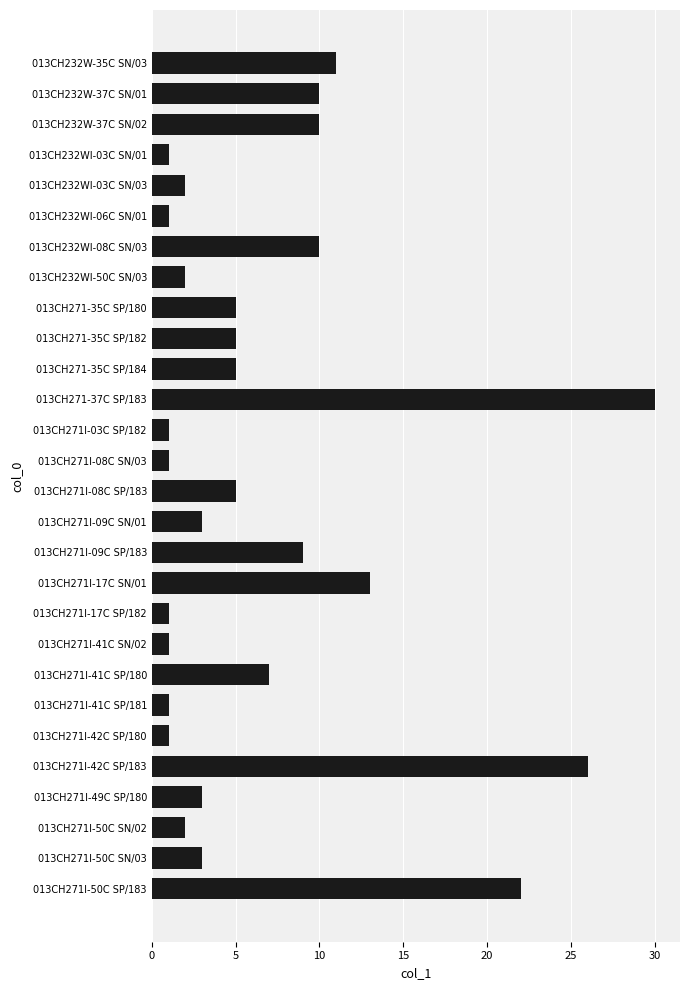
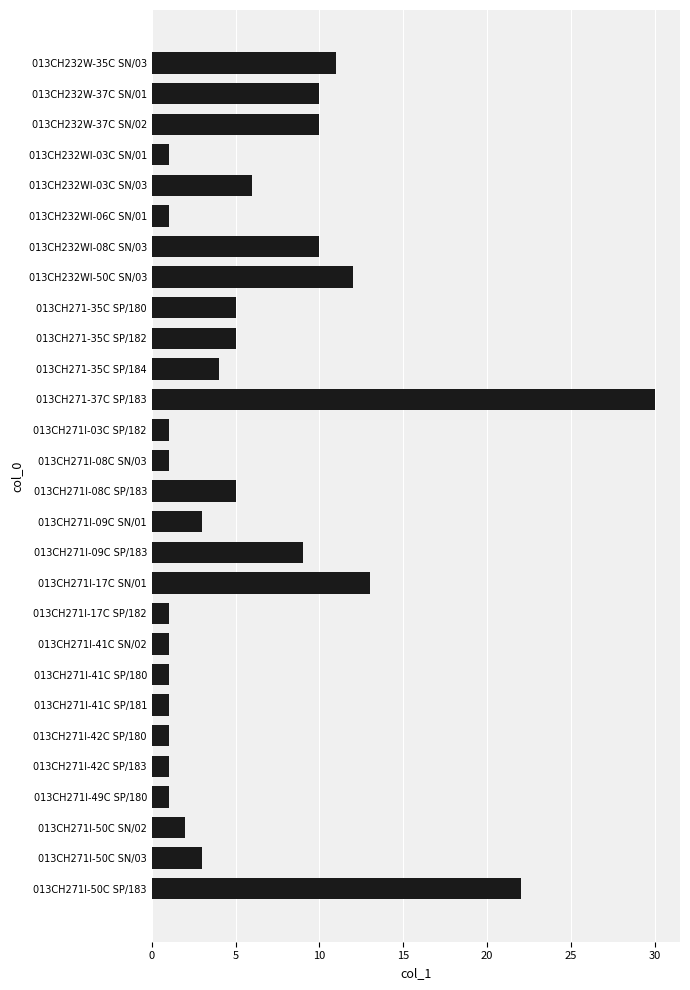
013CH232WI-03C SN/03: 2 -> 6
013CH232WI-50C SN/03: 2 -> 12
013CH271-35C SP/184: 5 -> 4
013CH271I-41C SP/180: 7 -> 1
013CH271I-42C SP/183: 26 -> 1
013CH271I-49C SP/180: 3 -> 1
